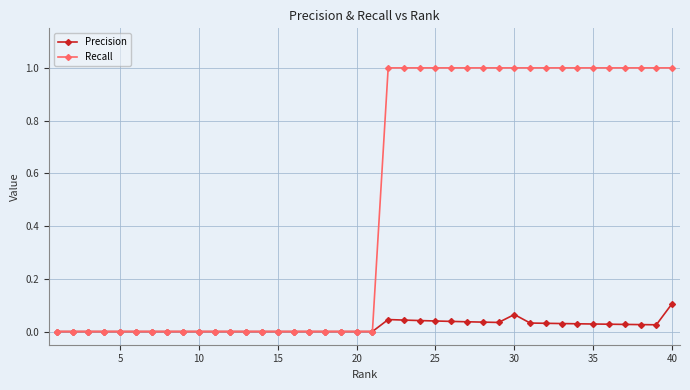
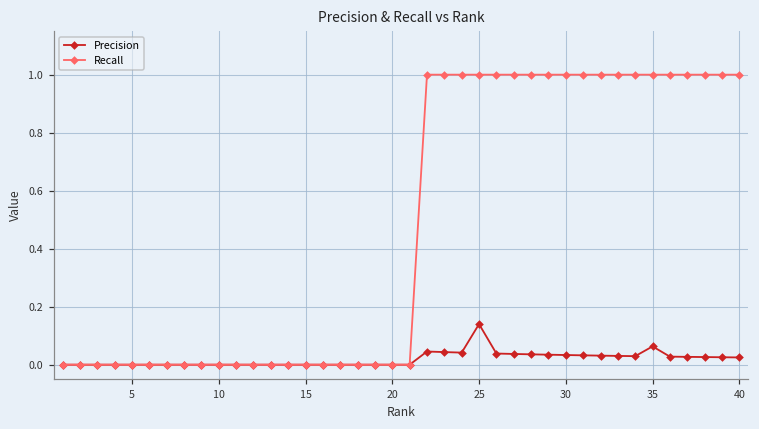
Precision, 25: 0.04 -> 0.14
Precision, 30: 0.06 -> 0.03
Precision, 35: 0.03 -> 0.06
Precision, 40: 0.11 -> 0.03
